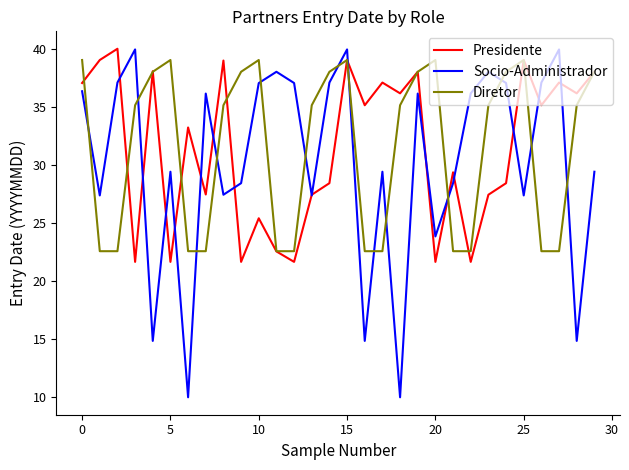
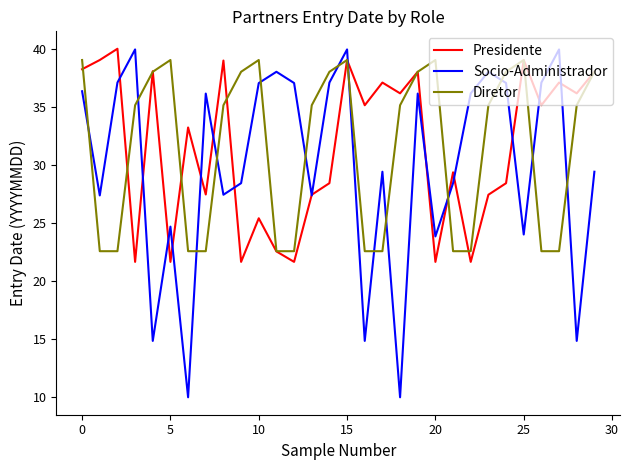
Presidente, 0: 37.1 -> 38.2
Socio-Administrador, 5: 29.4 -> 24.7
Socio-Administrador, 25: 27.4 -> 24.0
